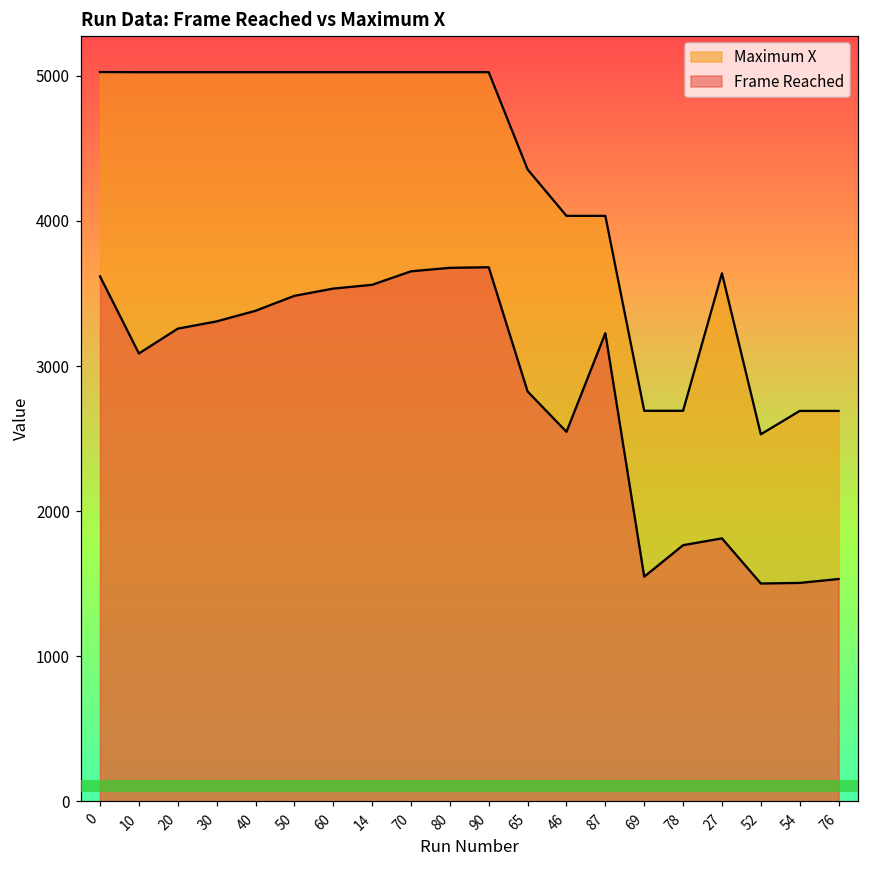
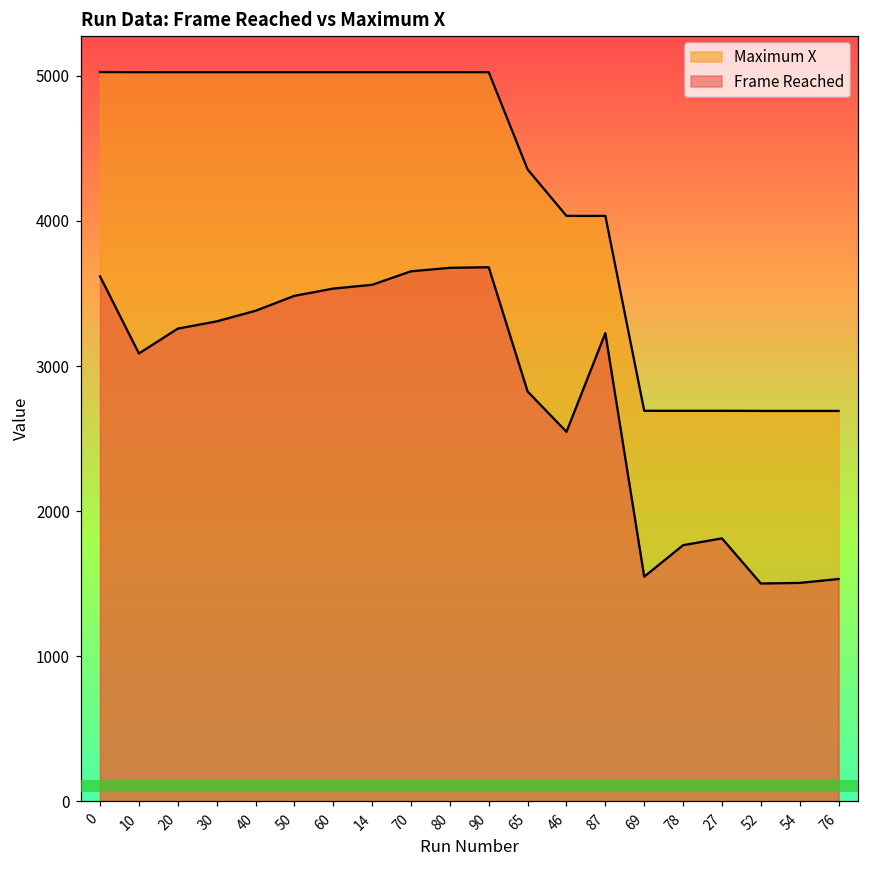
Maximum X, 27: 3640 -> 2690
Maximum X, 52: 2530 -> 2690
